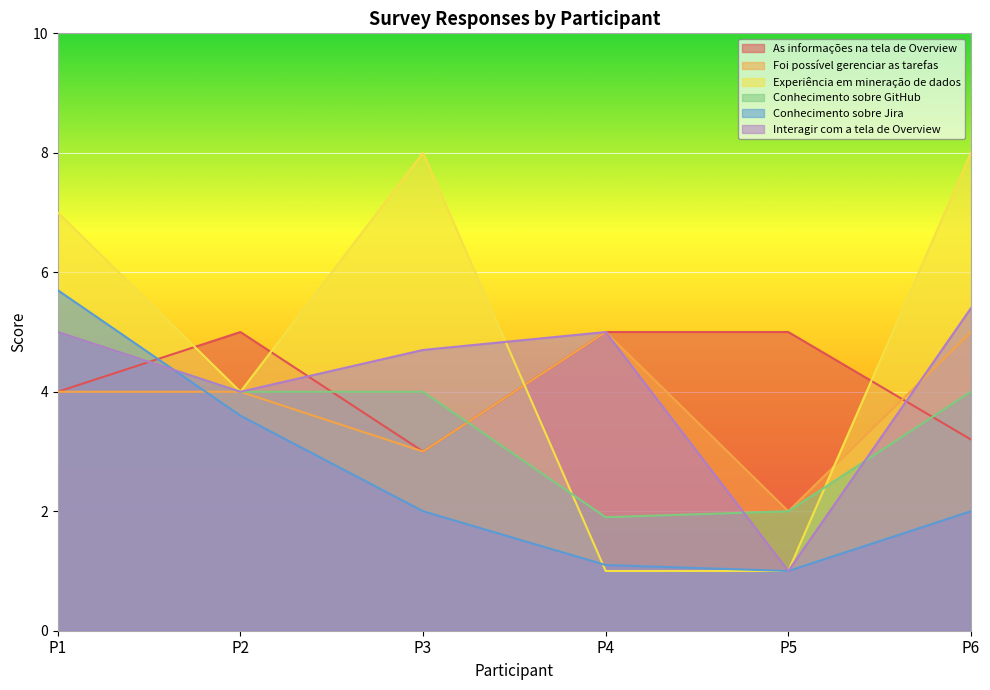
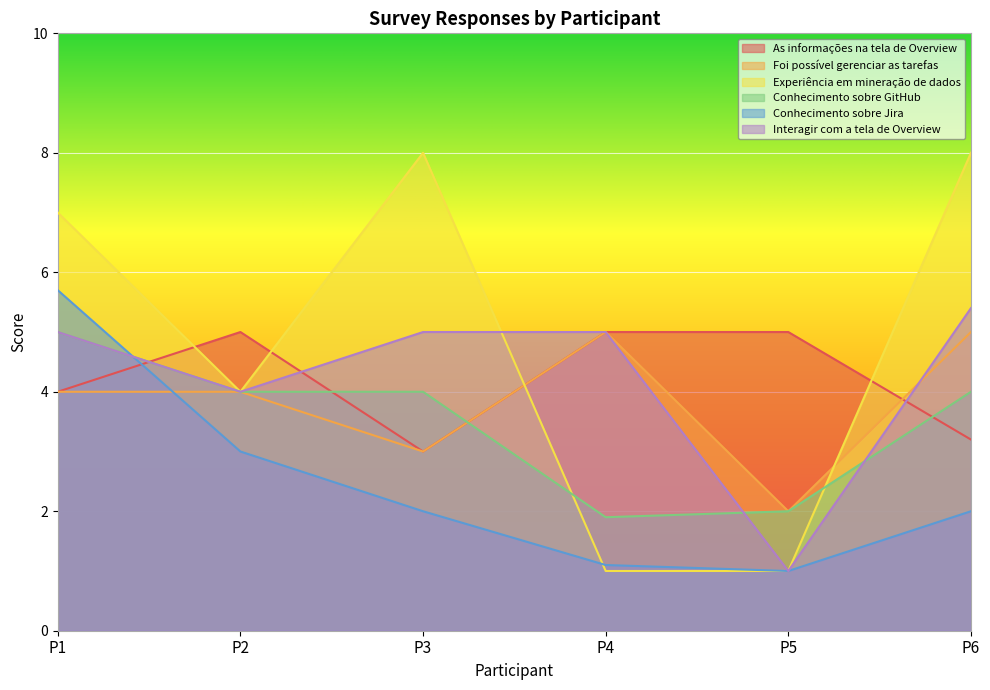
Conhecimento sobre Jira, P2: 3.6 -> 3.0
Interagir com a tela de Overview, P3: 4.7 -> 5.0
